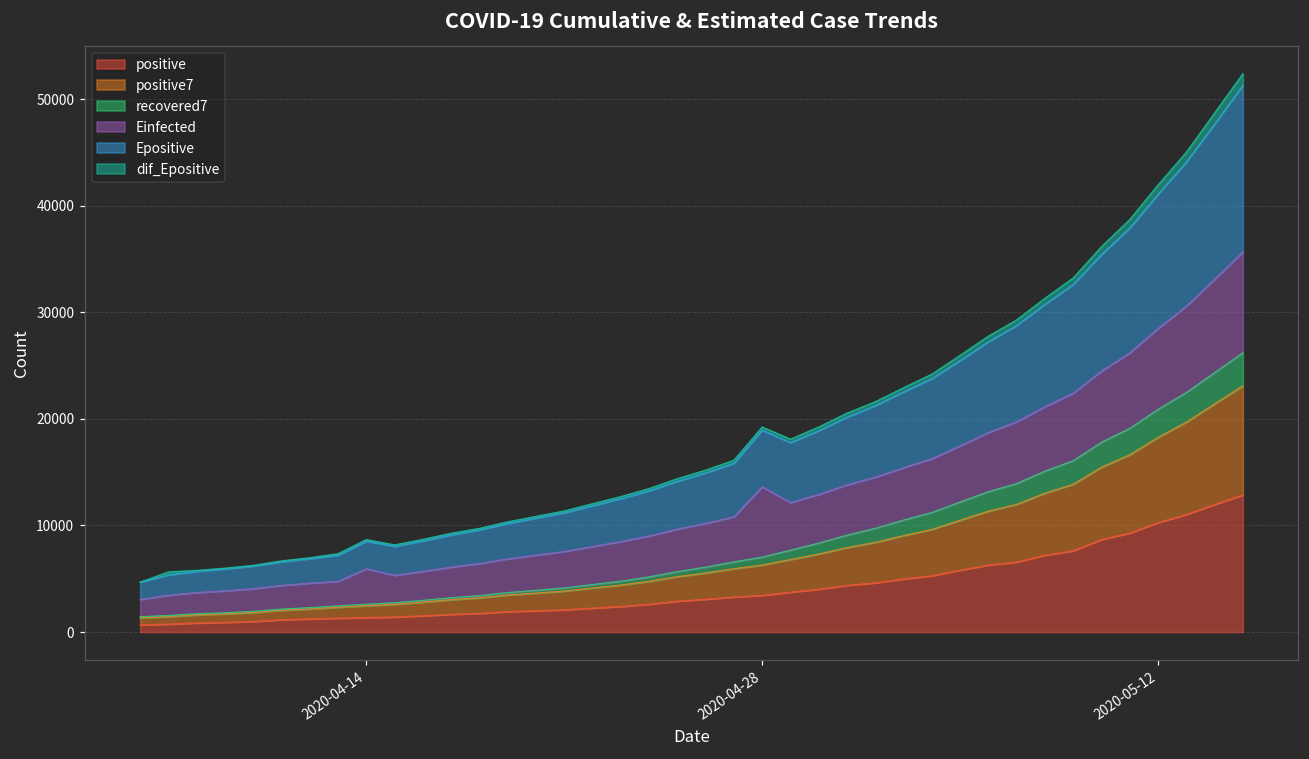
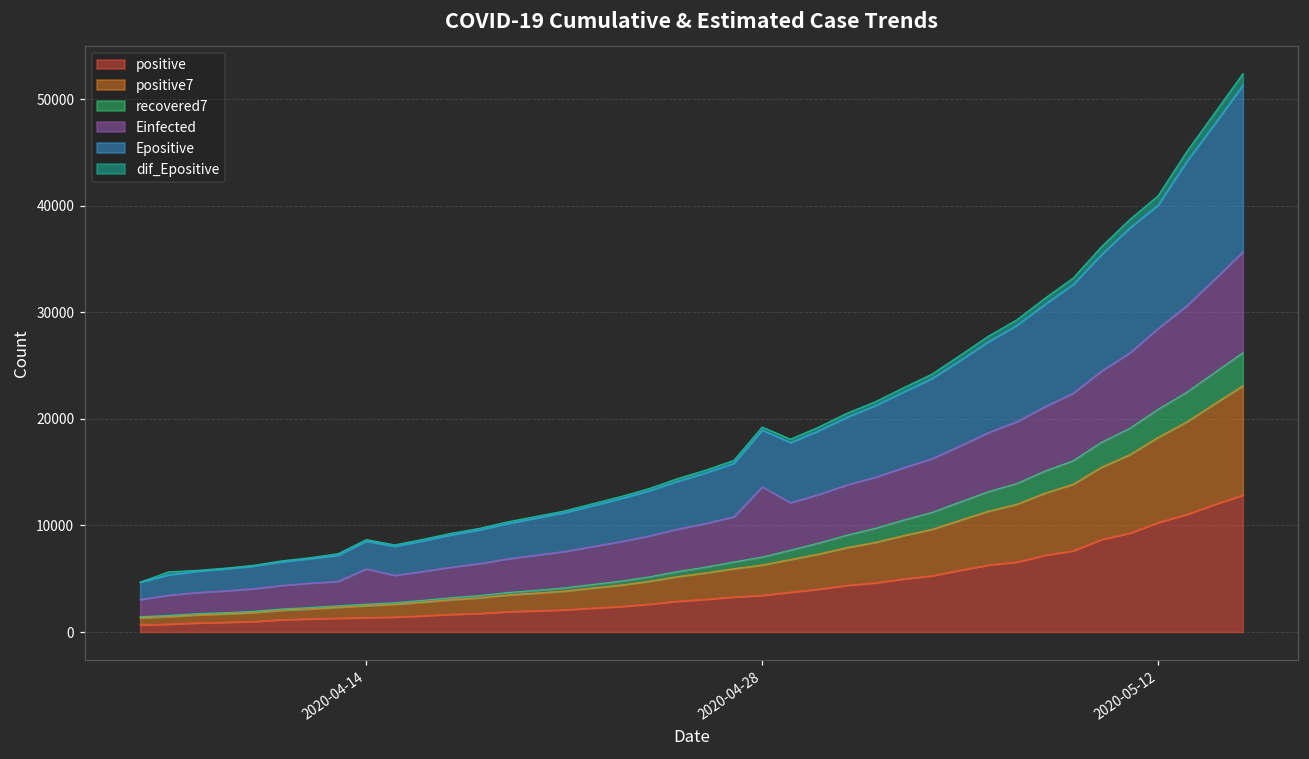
Epositive, 2020-05-12: 13000 -> 12000
